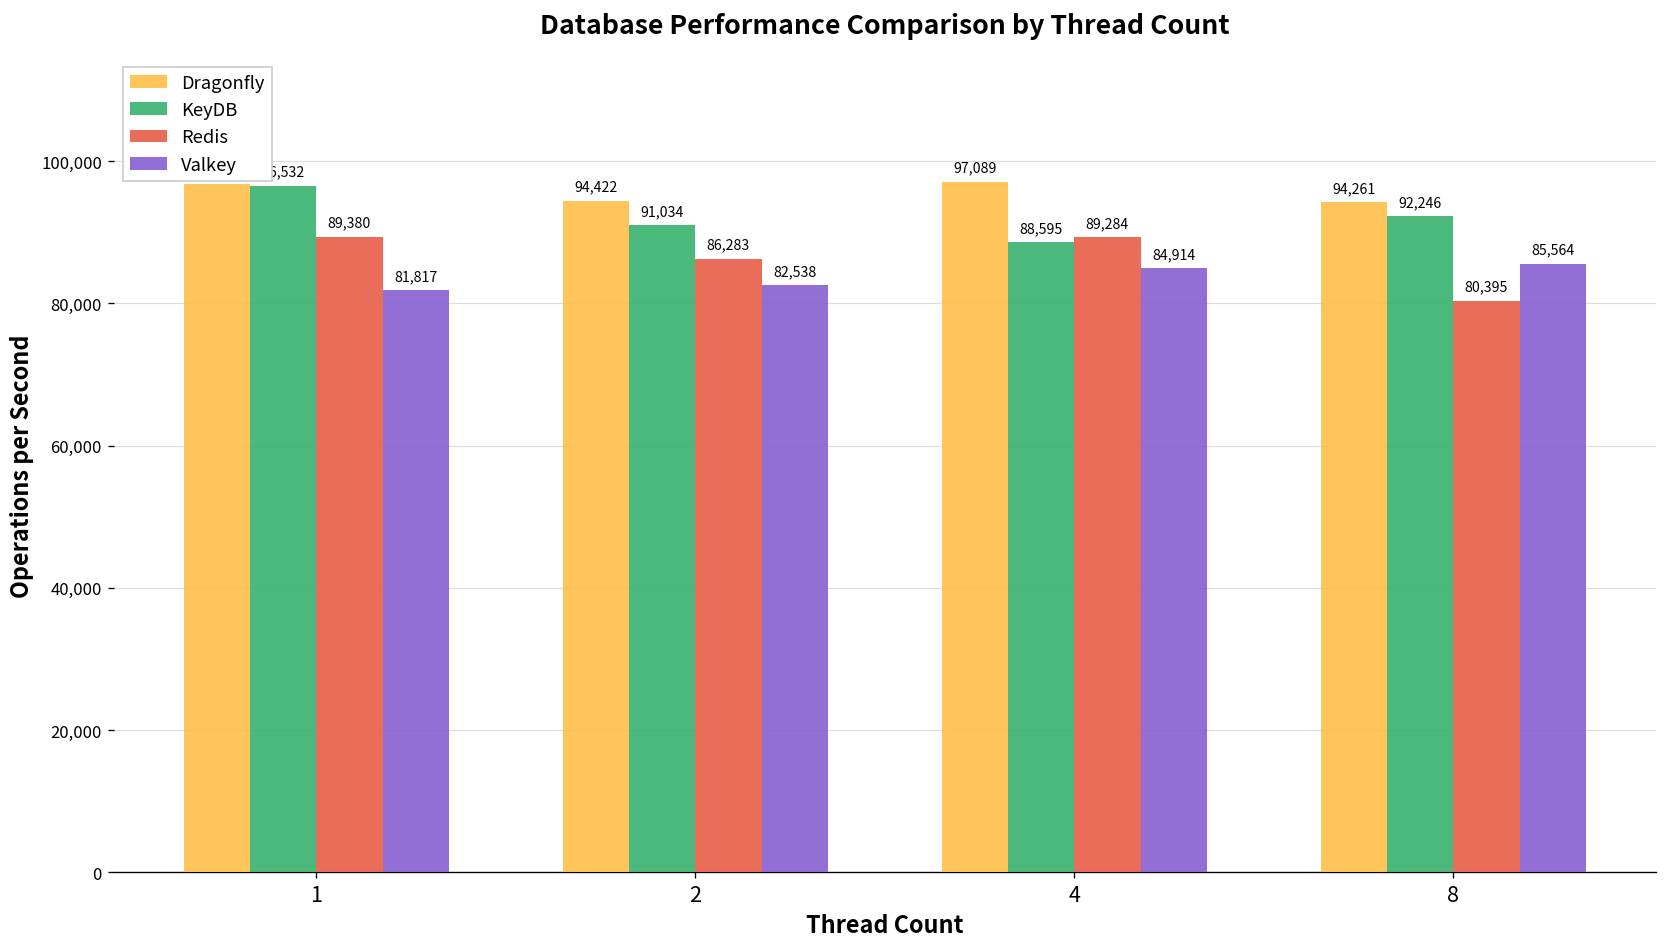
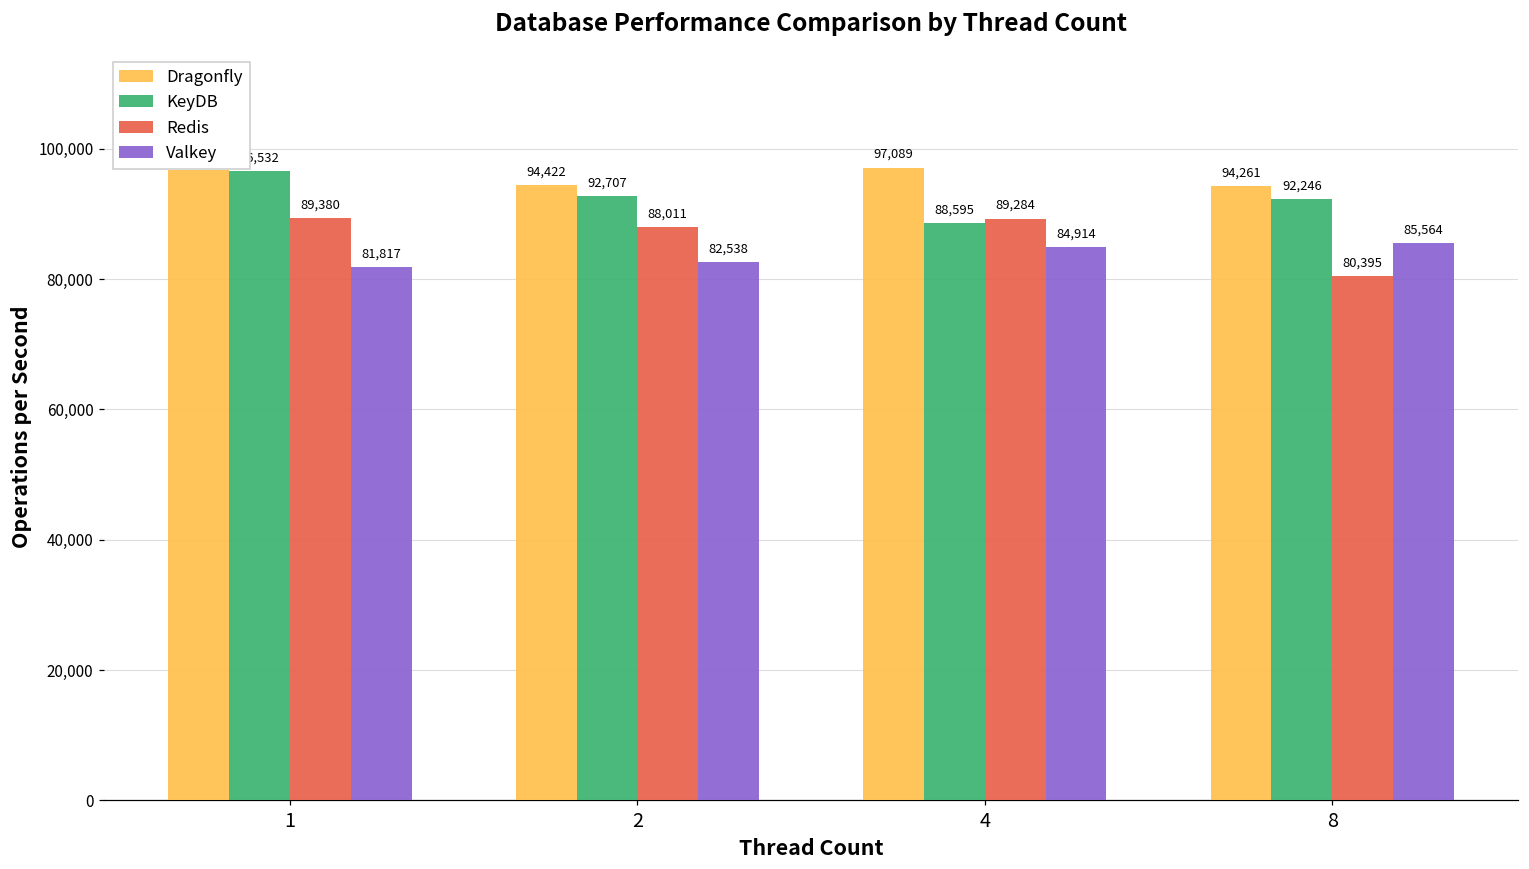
KeyDB, 2: 91,034 -> 92,707
Redis, 2: 86,283 -> 88,011
